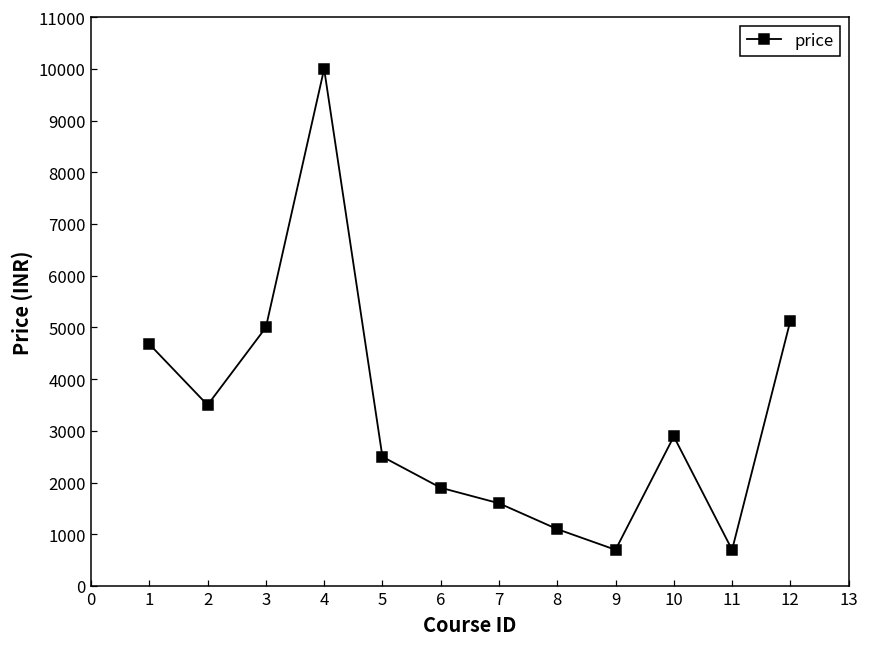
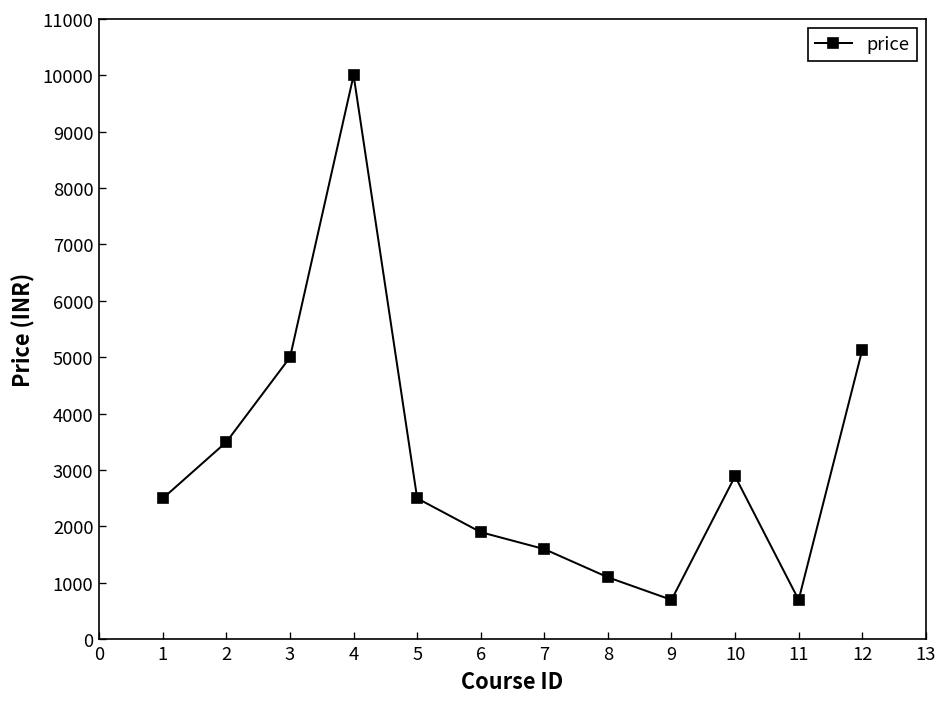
1: 4700 -> 2500
